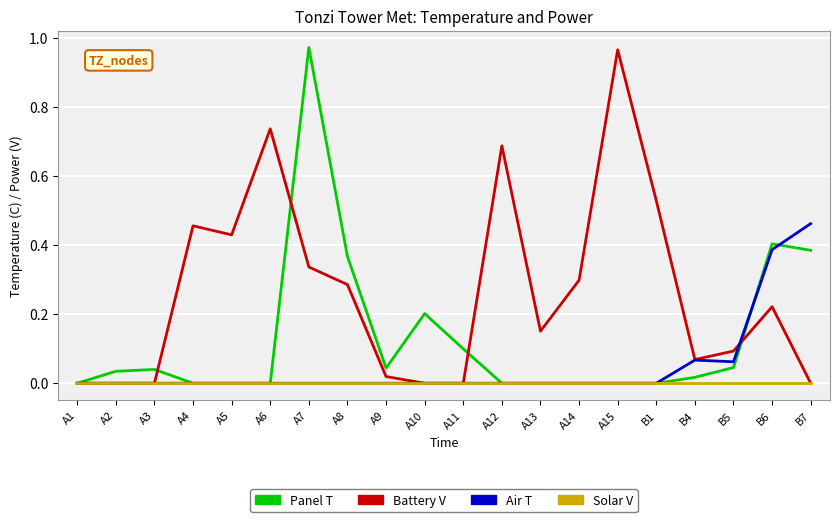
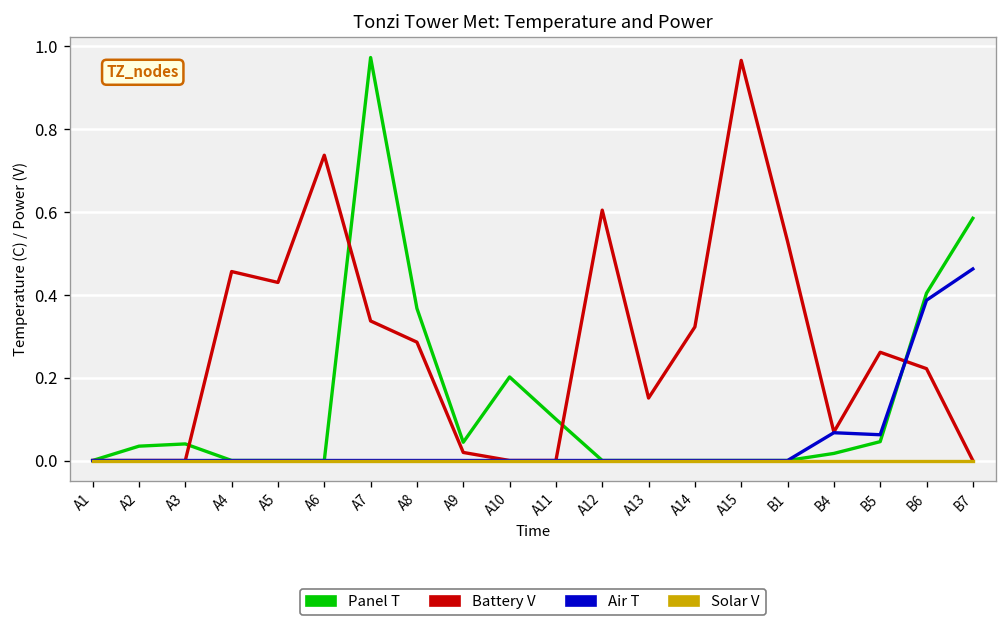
Battery V, A12: 0.69 -> 0.60
Battery V, A14: 0.30 -> 0.32
Battery V, B5: 0.09 -> 0.26
Panel T, B7: 0.39 -> 0.59
